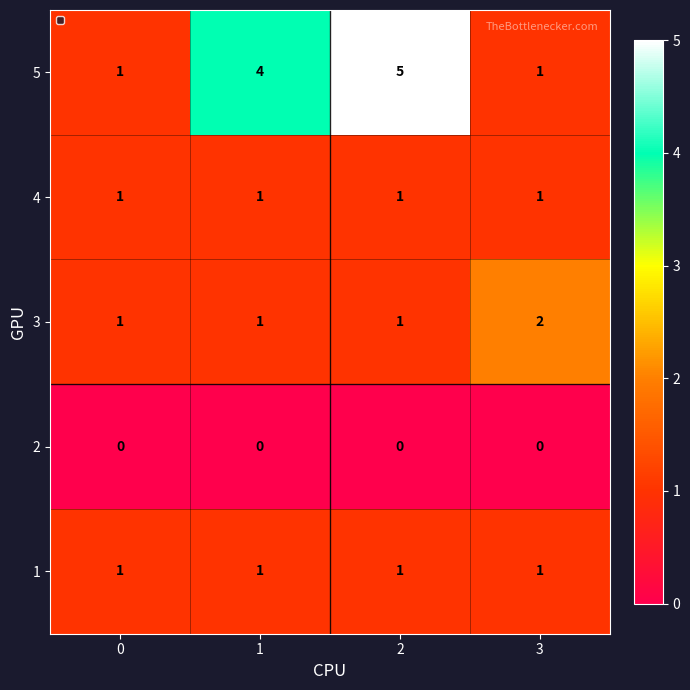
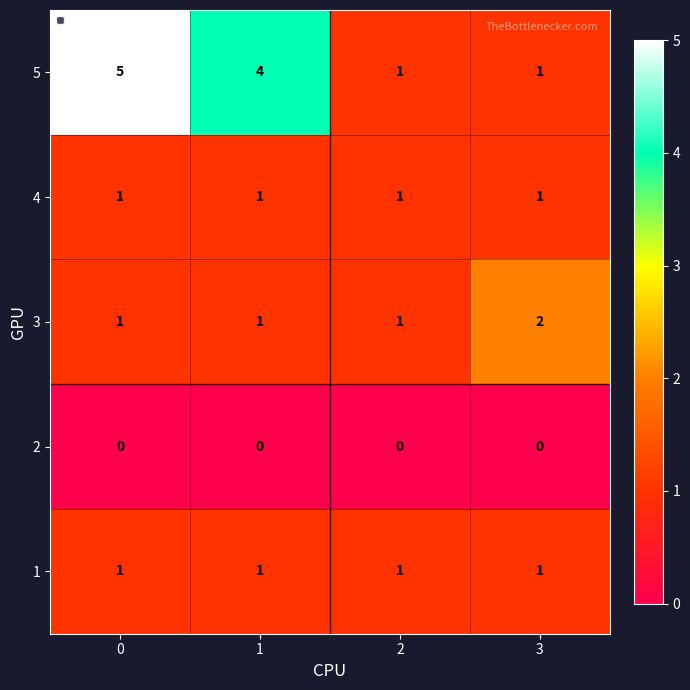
5, 0: 1 -> 5
5, 2: 5 -> 1
